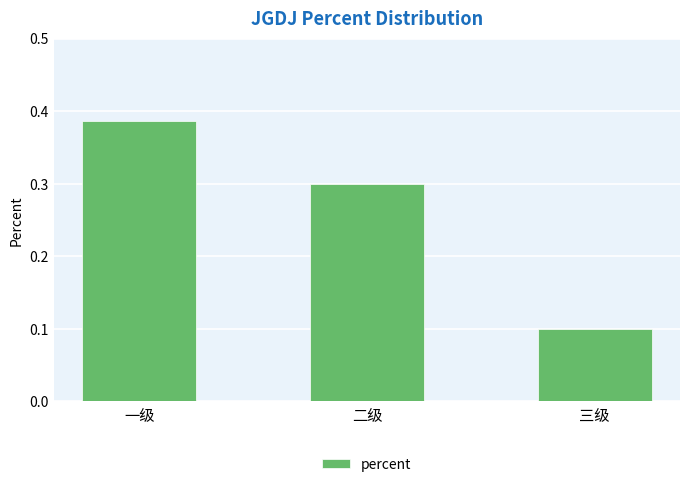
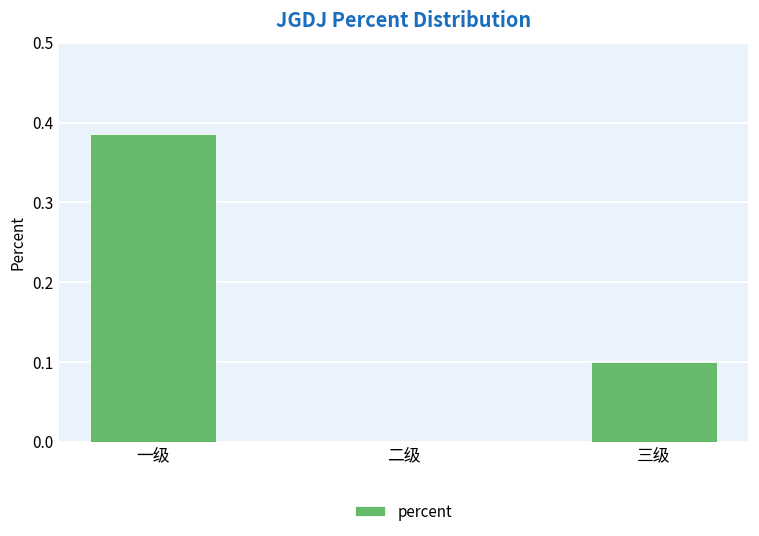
二级: 0.3 -> 0.0
